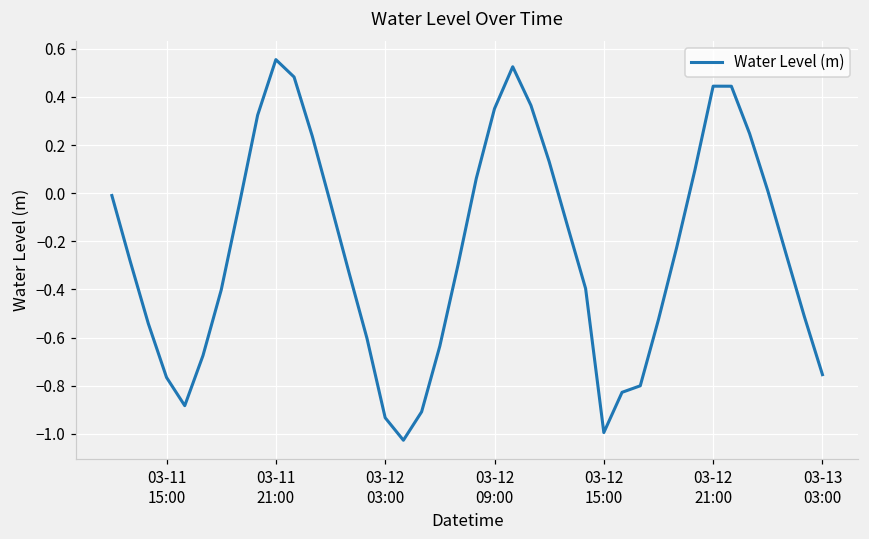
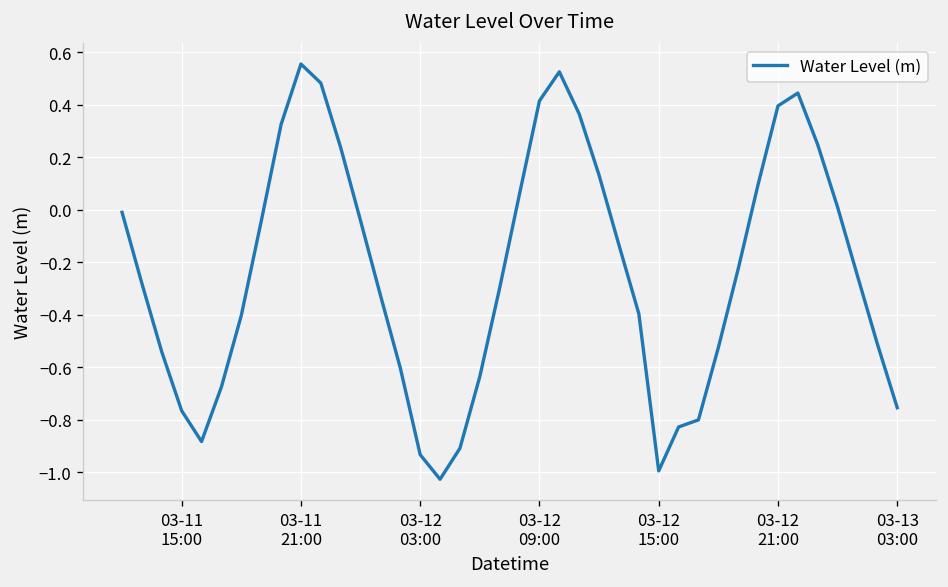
03-12 09:00: 0.35 -> 0.41
03-12 21:00: 0.44 -> 0.40
